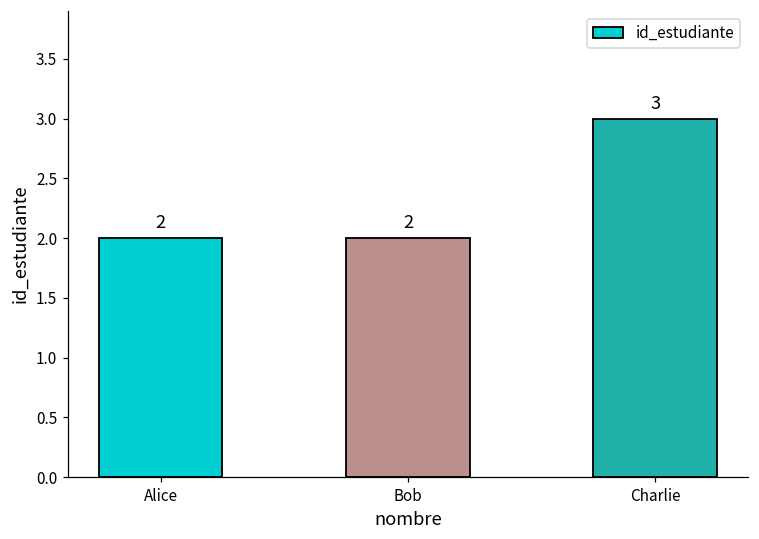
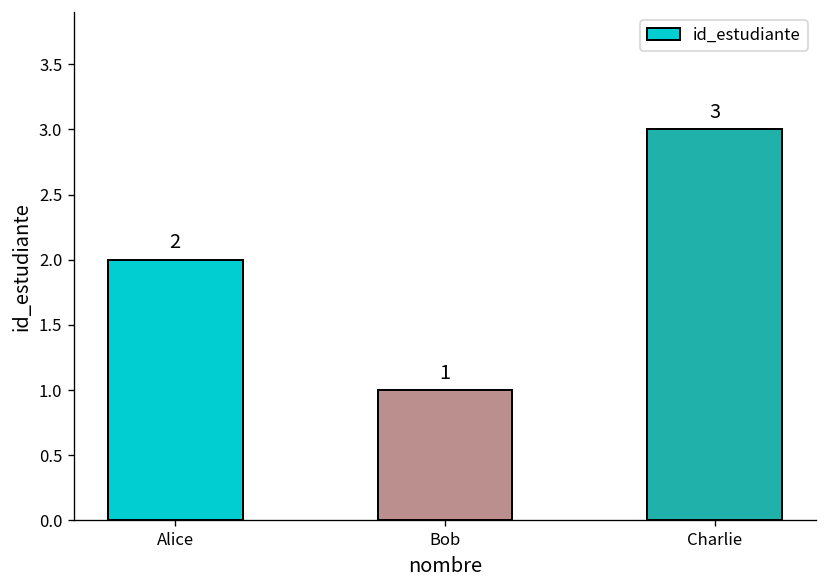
Bob: 2 -> 1
